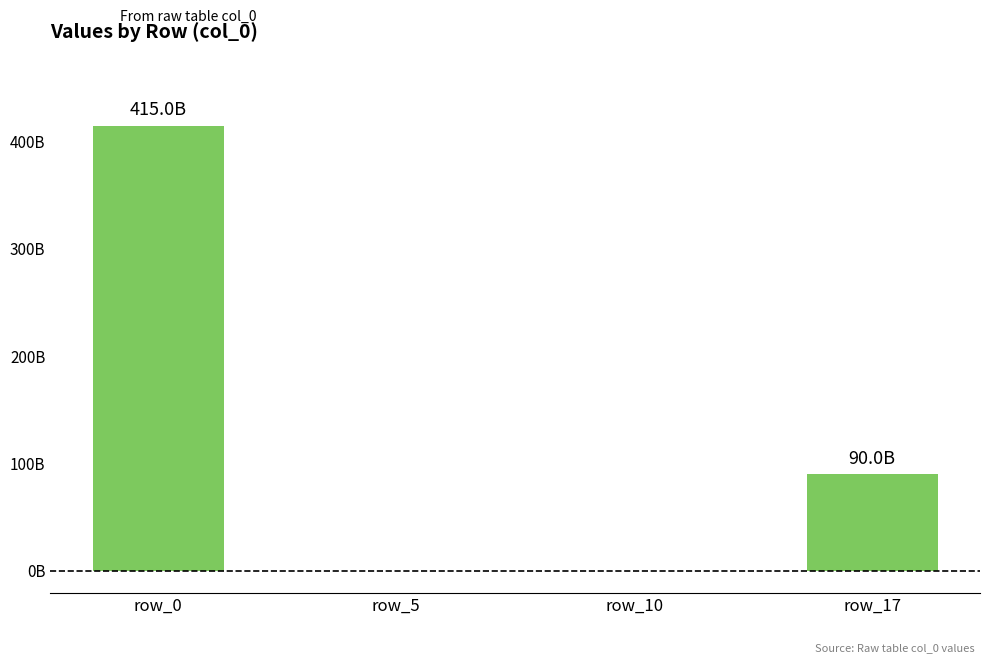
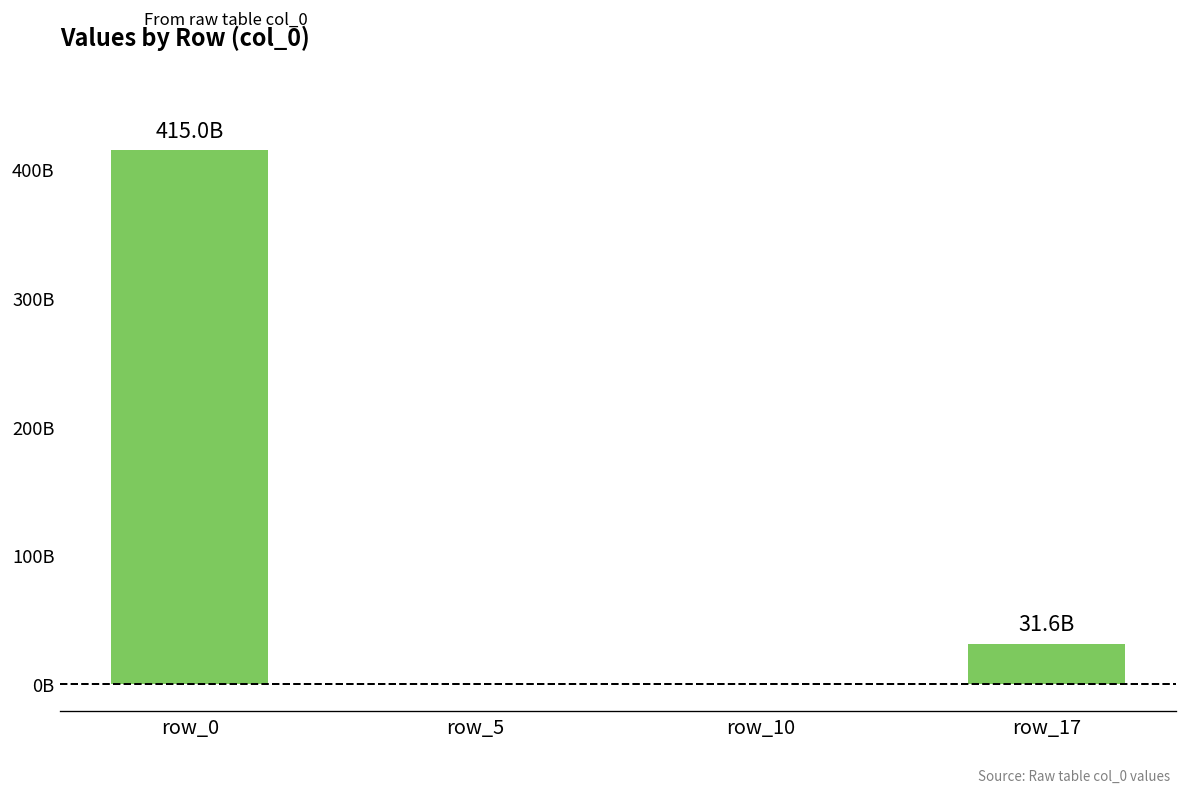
row_17: 90.0B -> 31.6B
